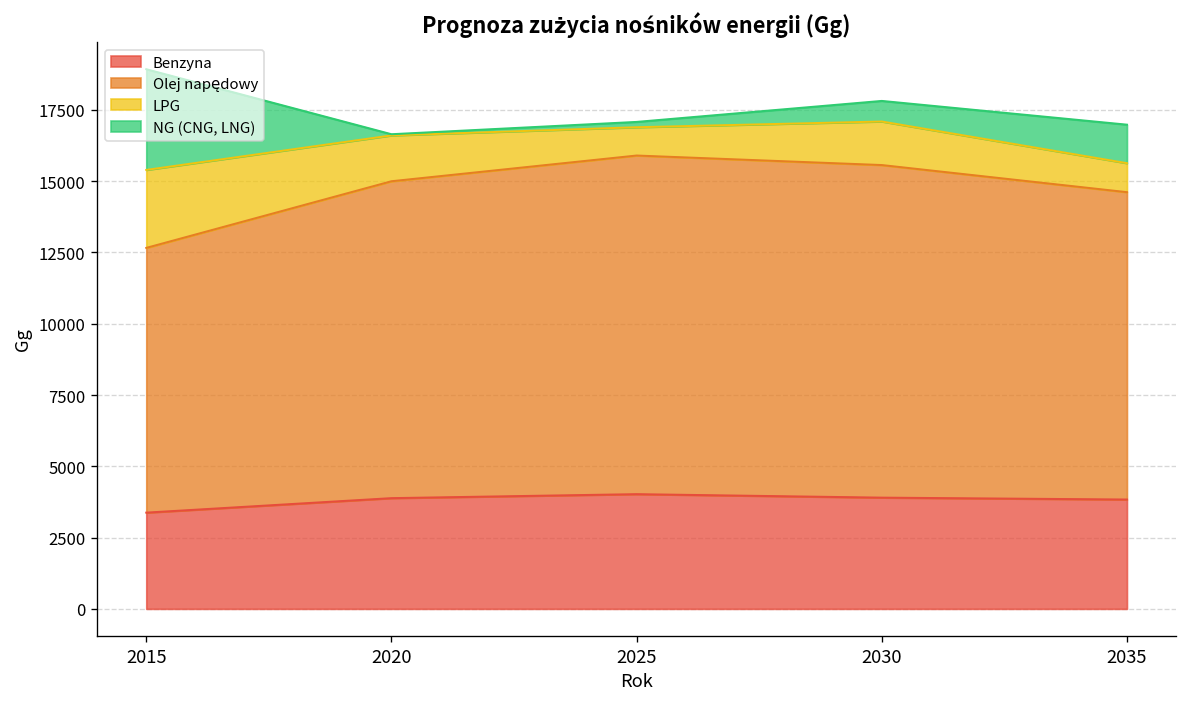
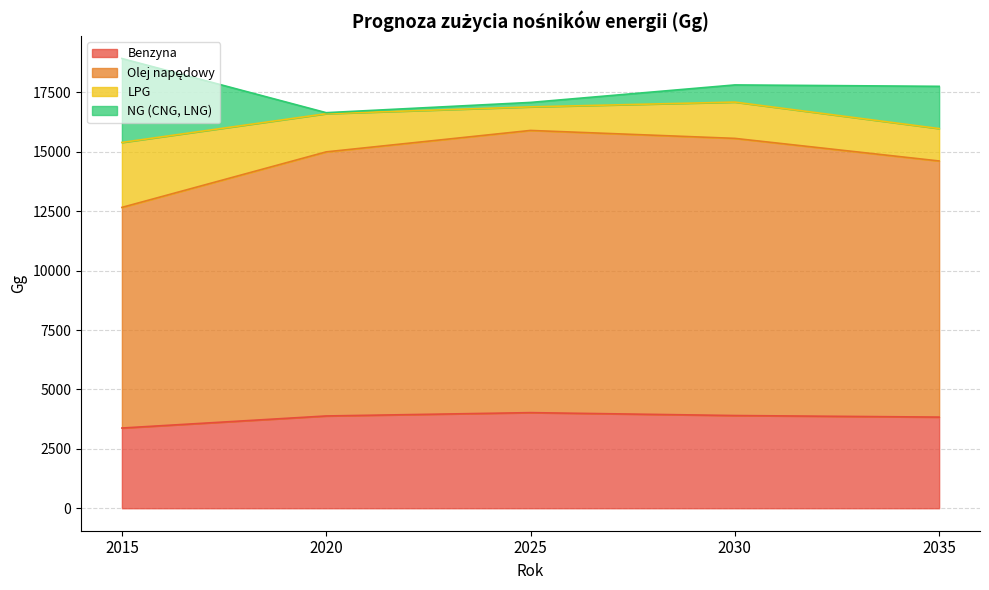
LPG, 2035: 1000 -> 1400
NG (CNG, LNG), 2035: 1400 -> 1800
